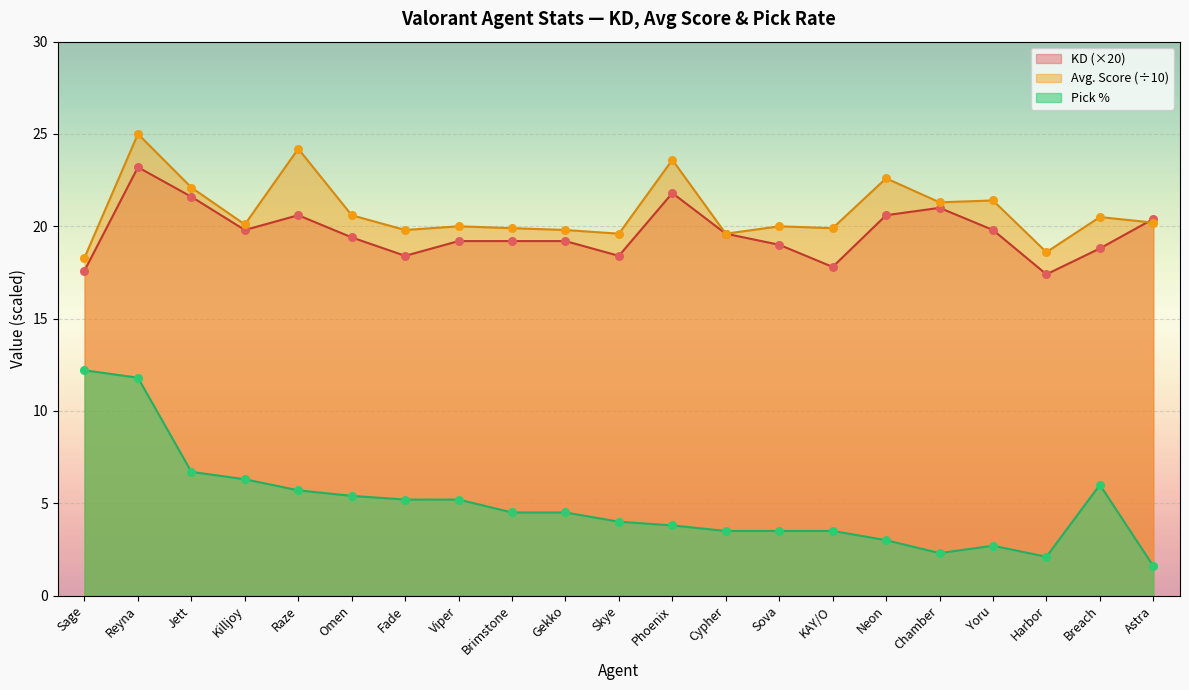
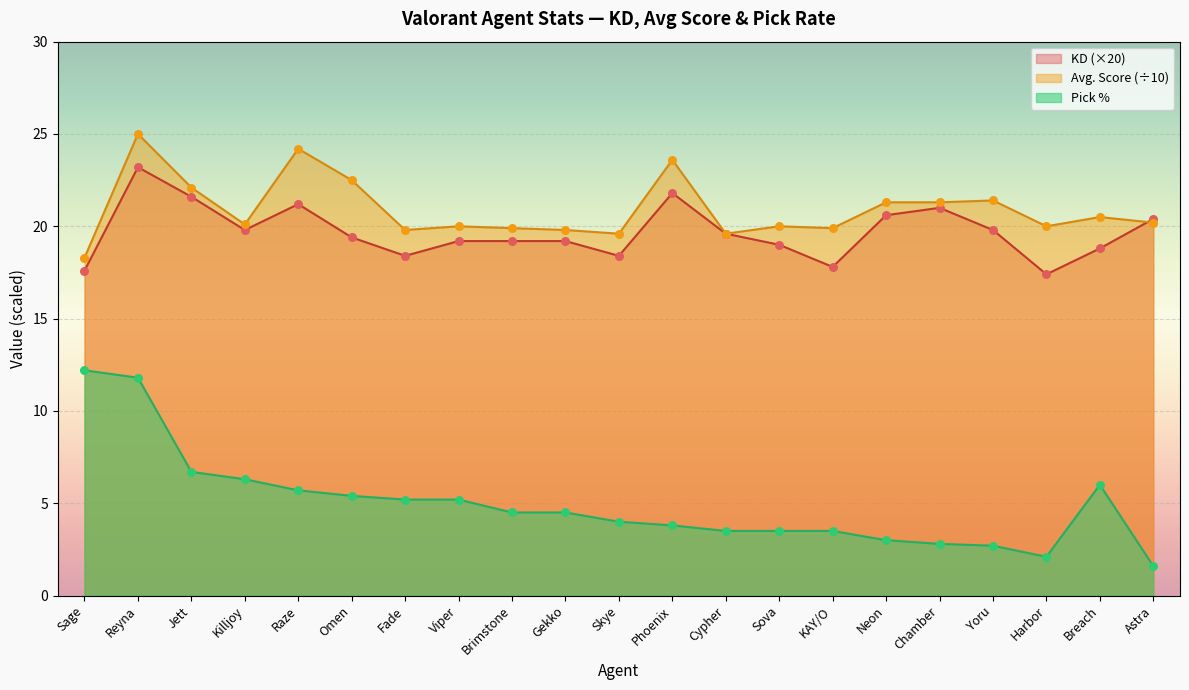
KD (×20), Raze: 20.6 -> 21.2
Avg. Score (÷10), Omen: 20.6 -> 22.5
Avg. Score (÷10), Neon: 22.6 -> 21.3
Pick %, Chamber: 2.3 -> 2.8
Avg. Score (÷10), Harbor: 18.6 -> 20.0
